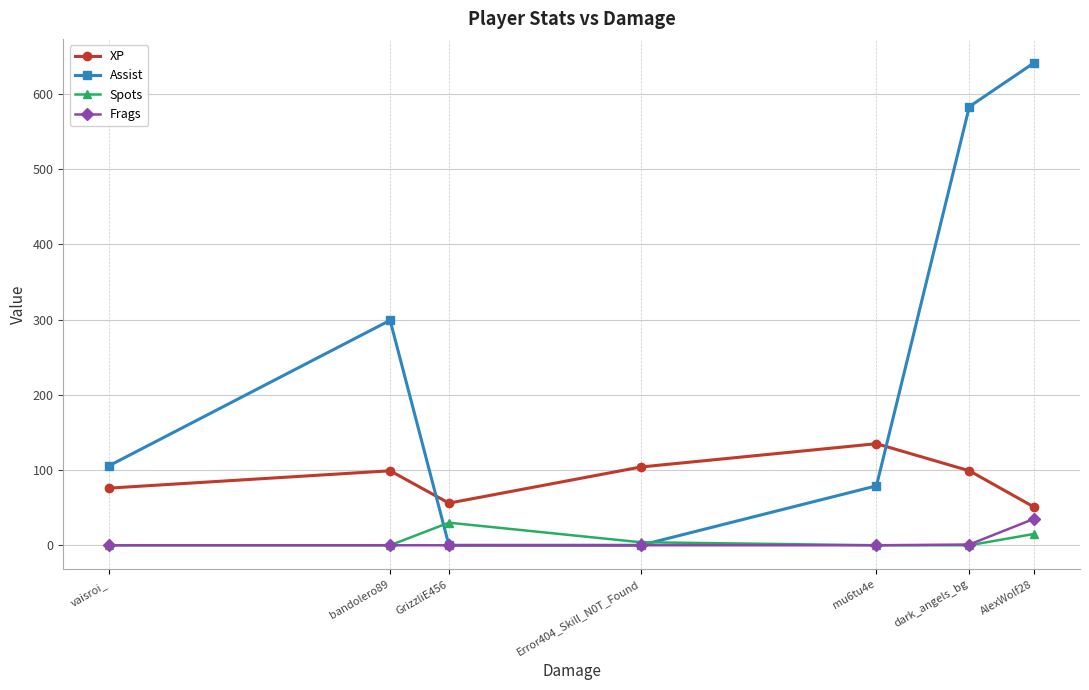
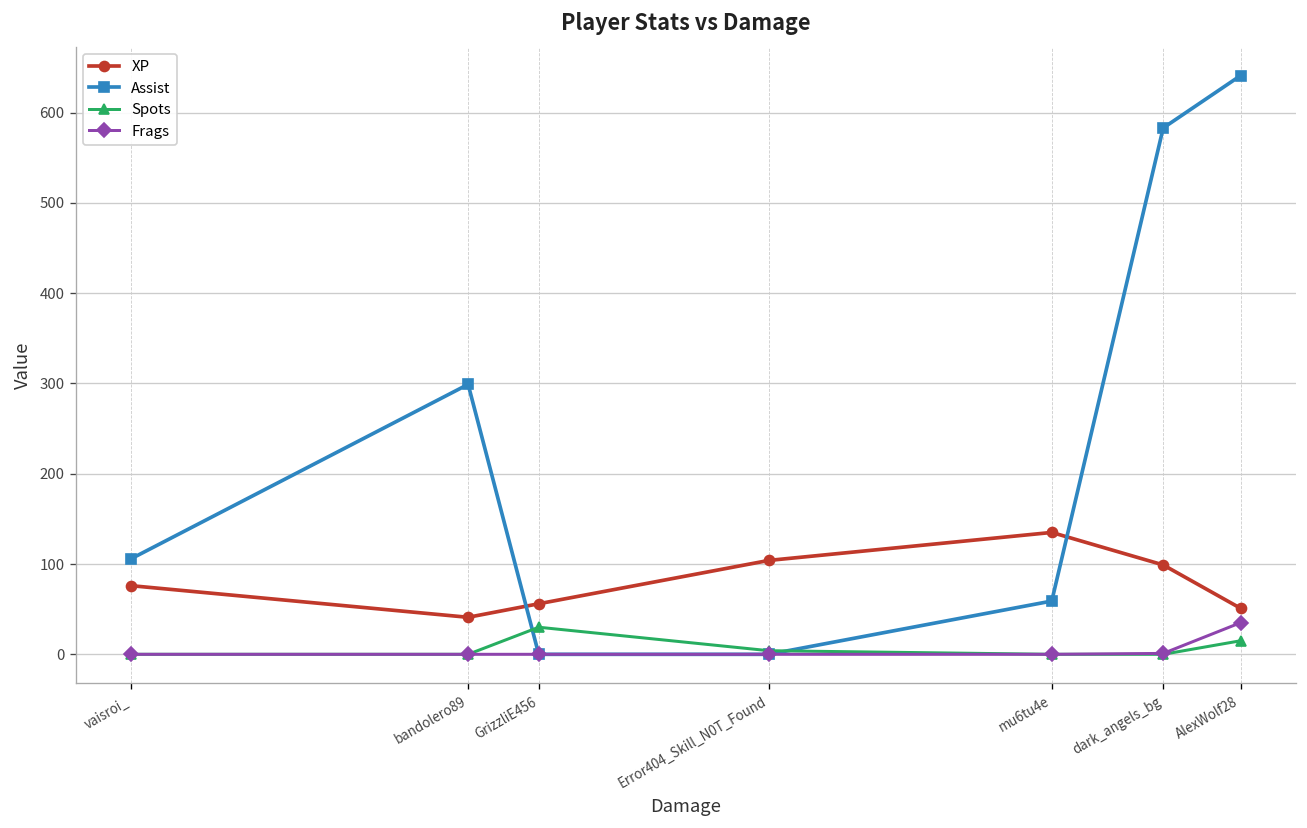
XP, bandolero89: 100 -> 40
Assist, mu6tu4e: 80 -> 60
